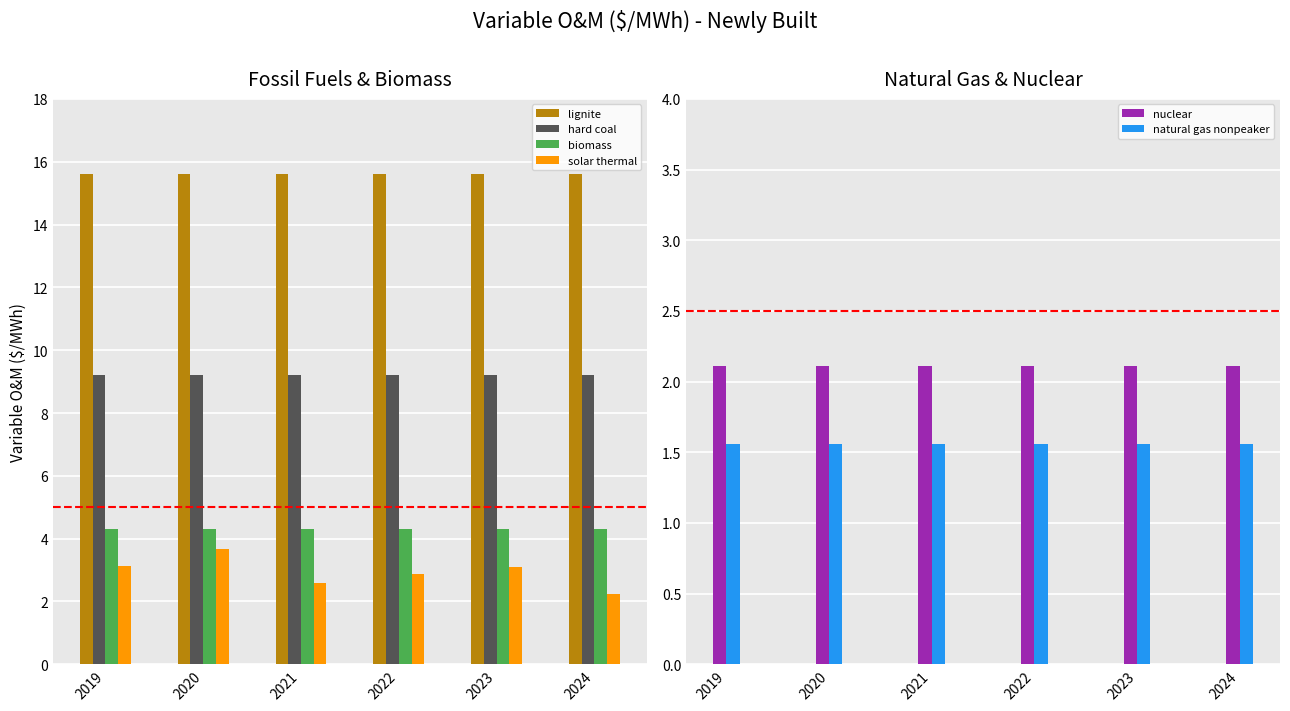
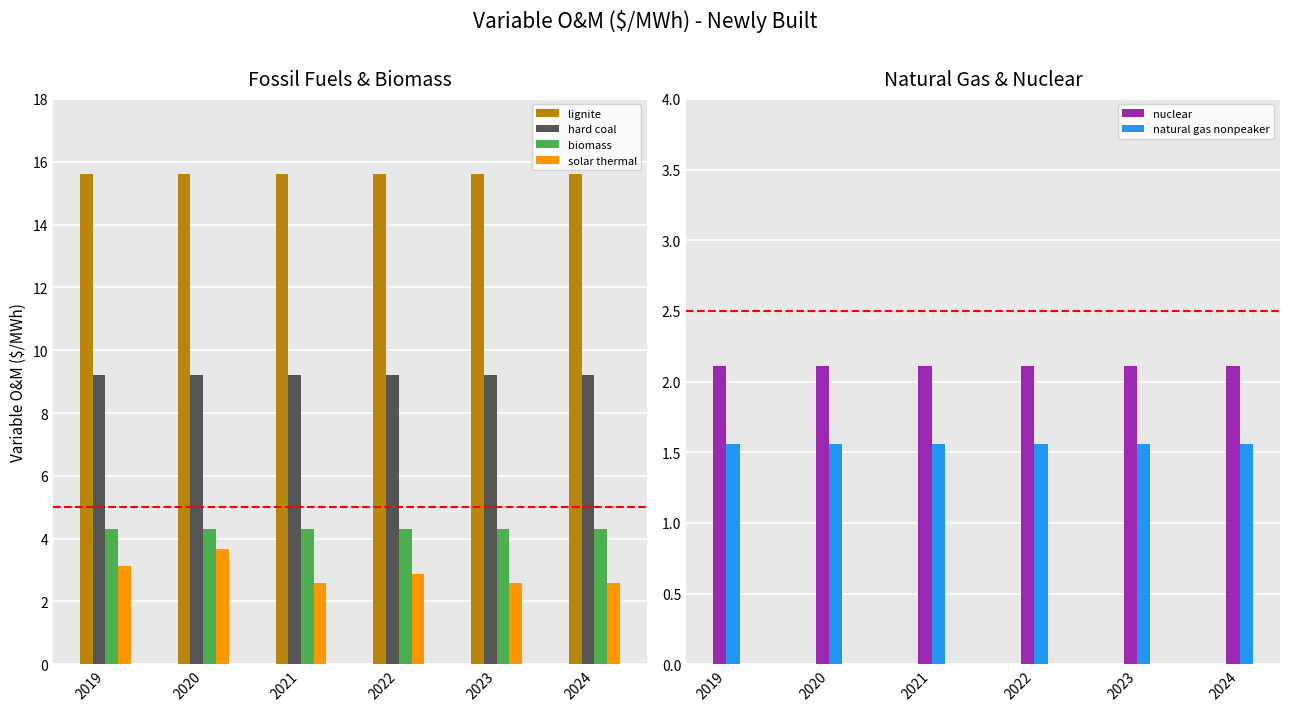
Fossil Fuels & Biomass, solar thermal, 2023: 3.1 -> 2.6
Fossil Fuels & Biomass, solar thermal, 2024: 2.2 -> 2.6
